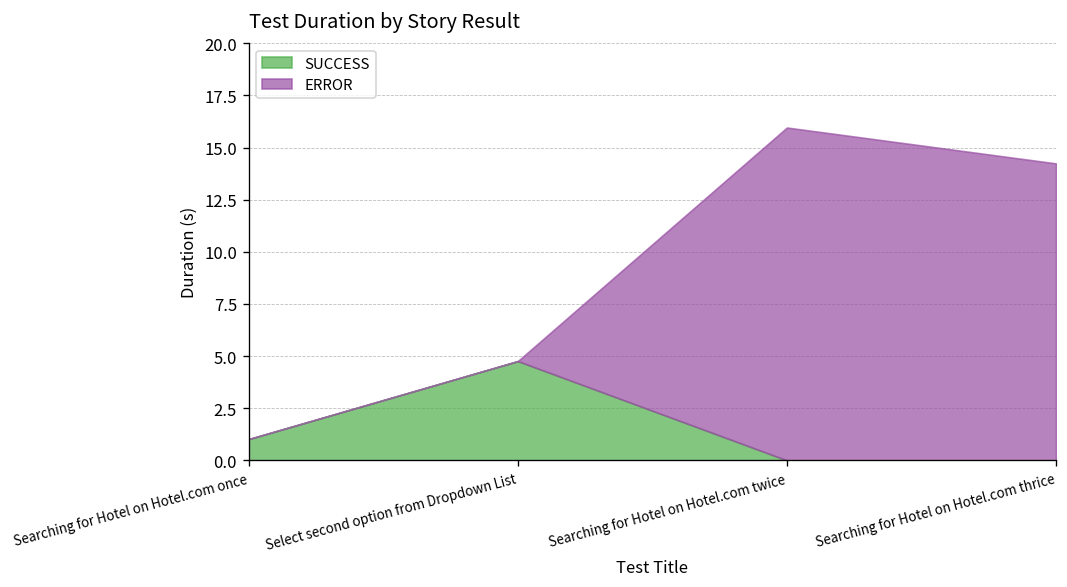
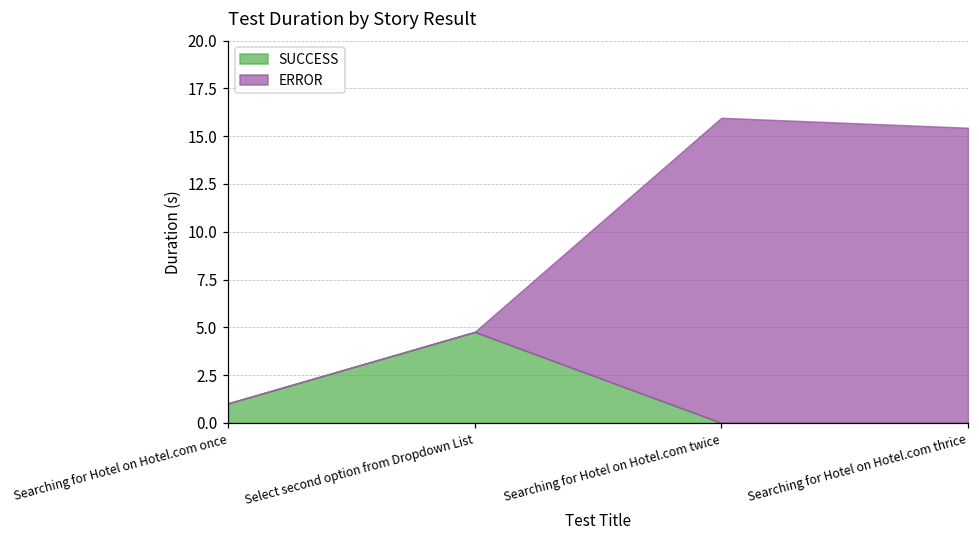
ERROR, Searching for Hotel on Hotel.com thrice: 14.2 -> 15.4
